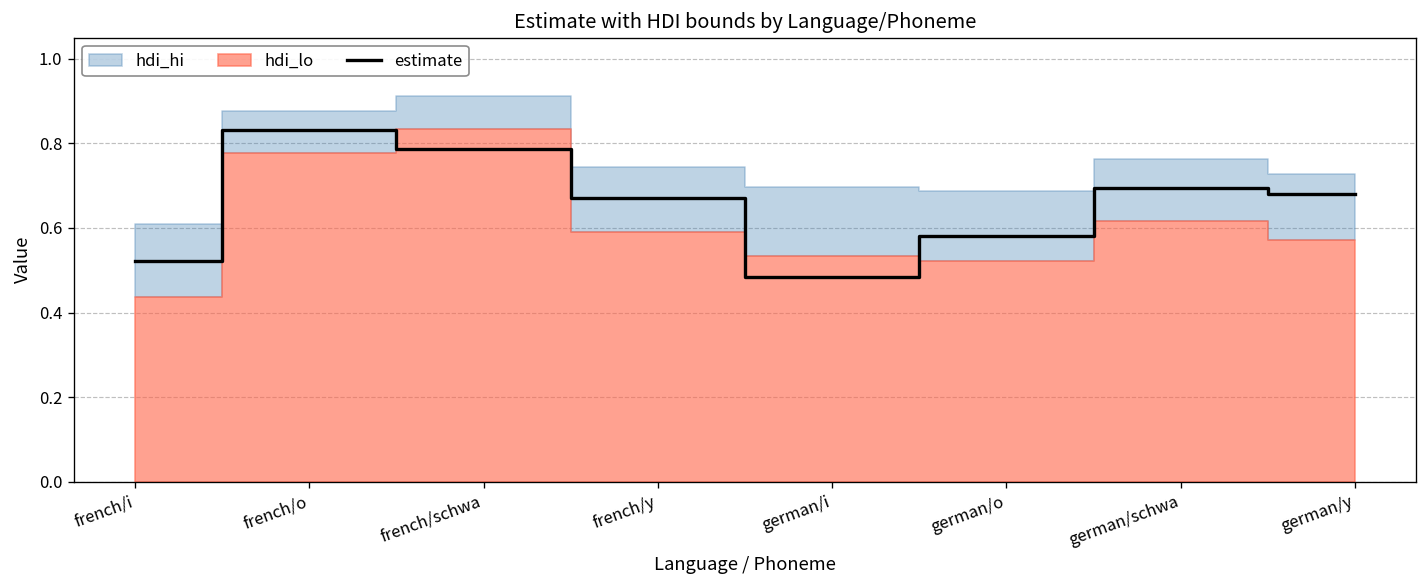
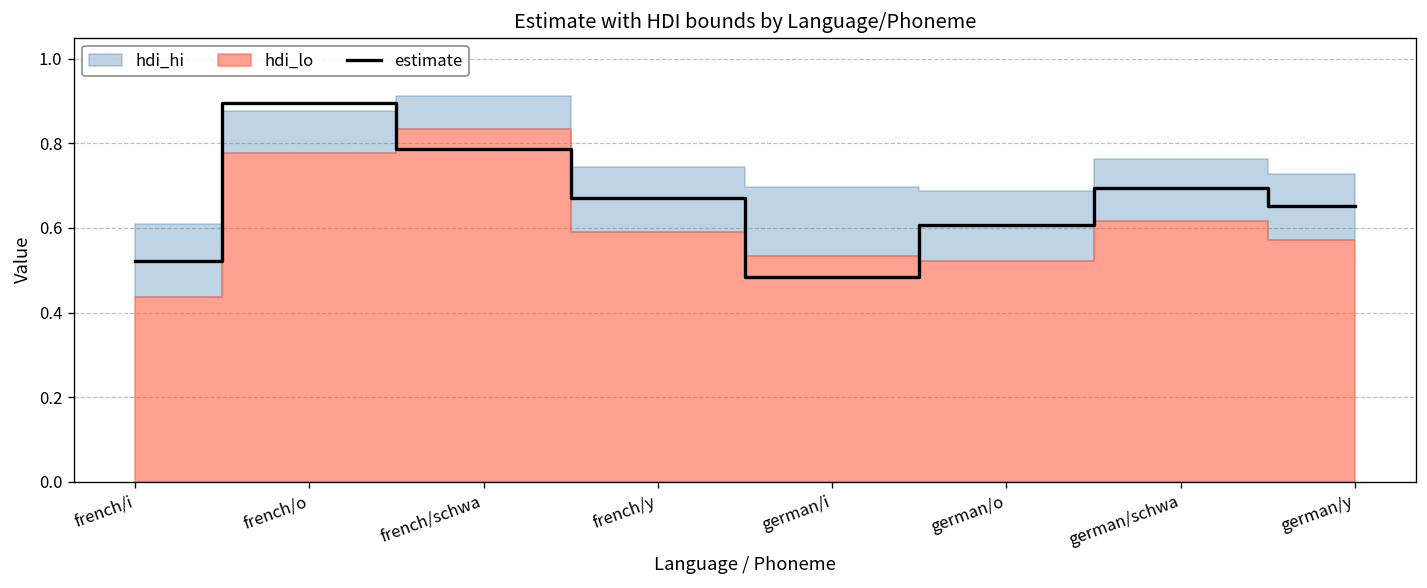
estimate, french/o: 0.83 -> 0.90
estimate, german/o: 0.58 -> 0.61
estimate, german/y: 0.68 -> 0.65
